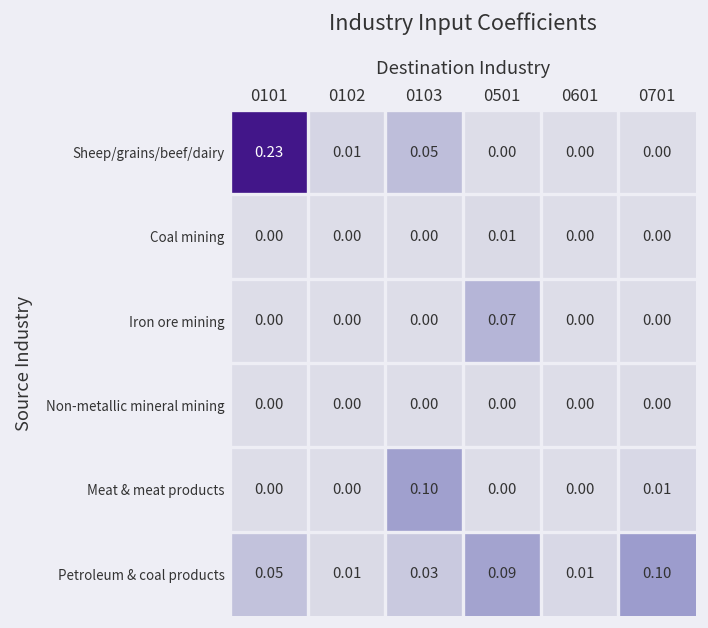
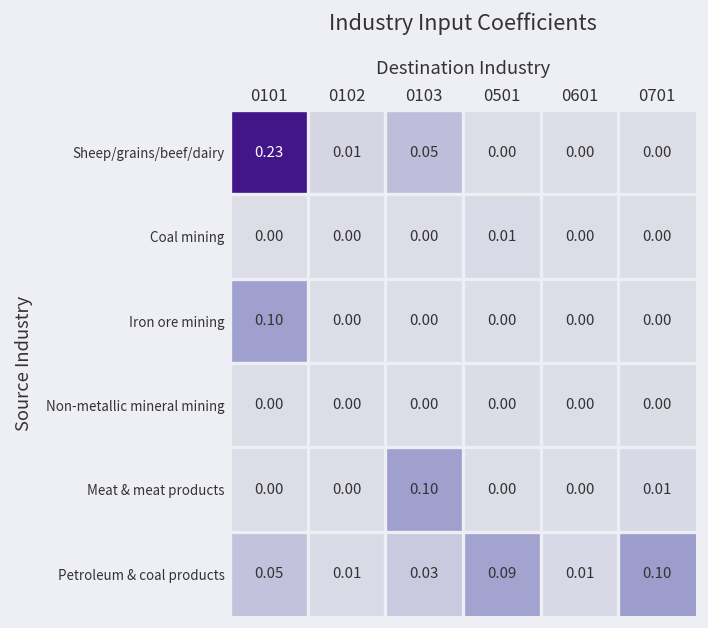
Iron ore mining, 0101: 0.00 -> 0.10
Iron ore mining, 0501: 0.07 -> 0.00
